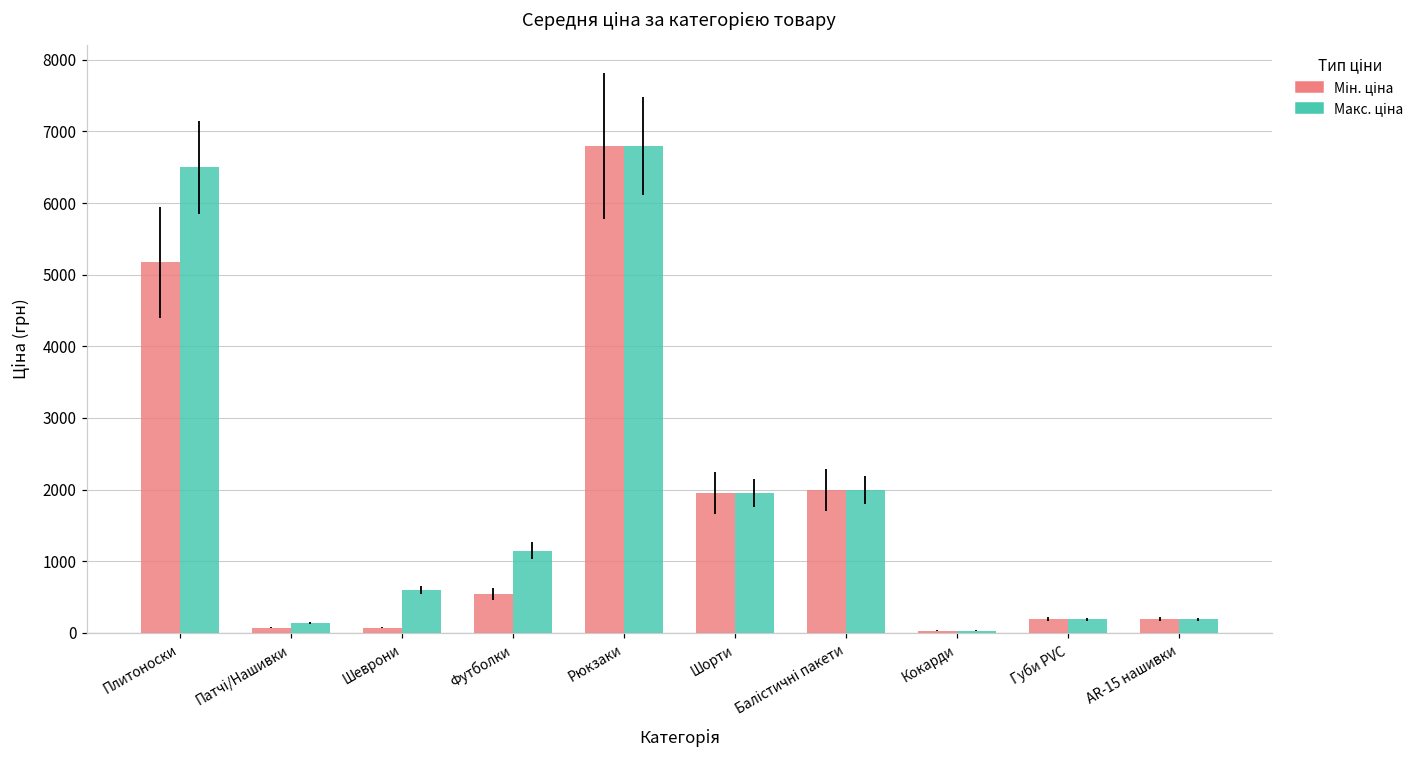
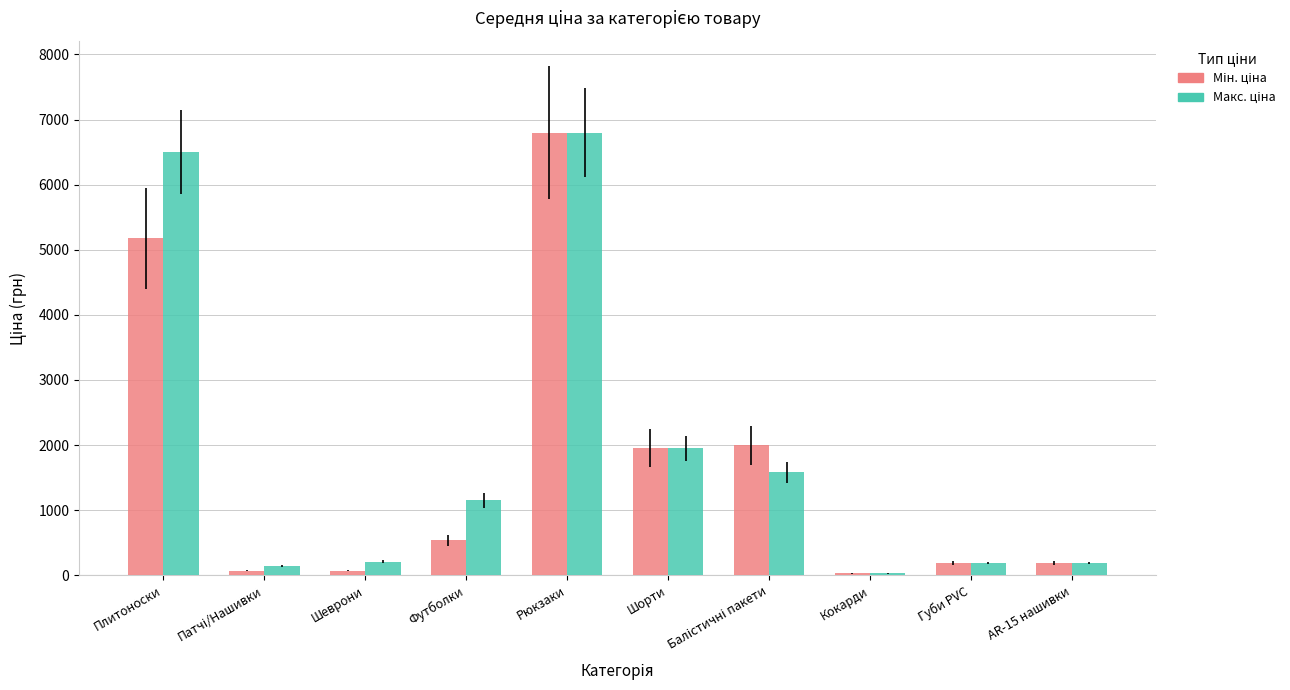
Макс. ціна, Шеврони: 600 -> 200
Макс. ціна, Балістичні пакети: 2000 -> 1600
